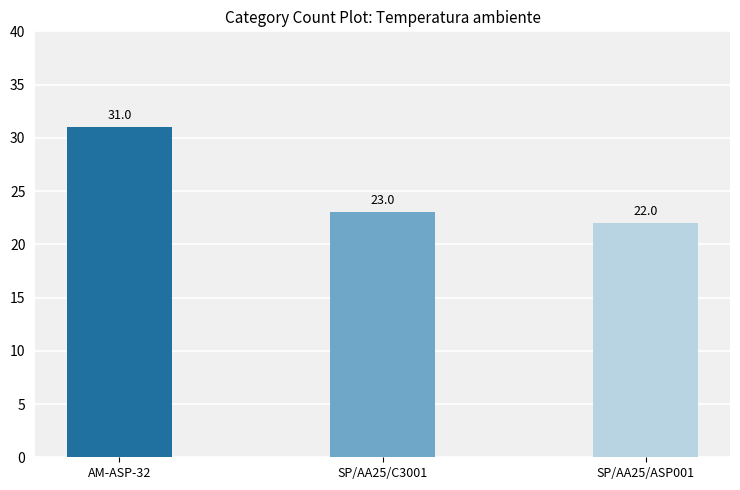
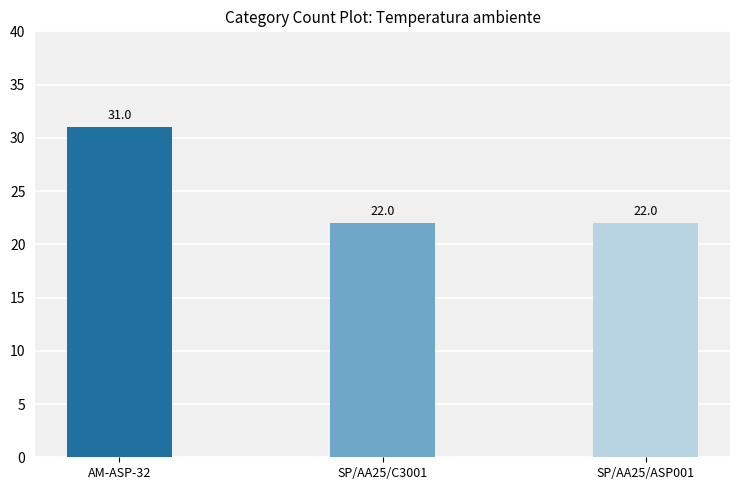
SP/AA25/C3001: 23.0 -> 22.0
